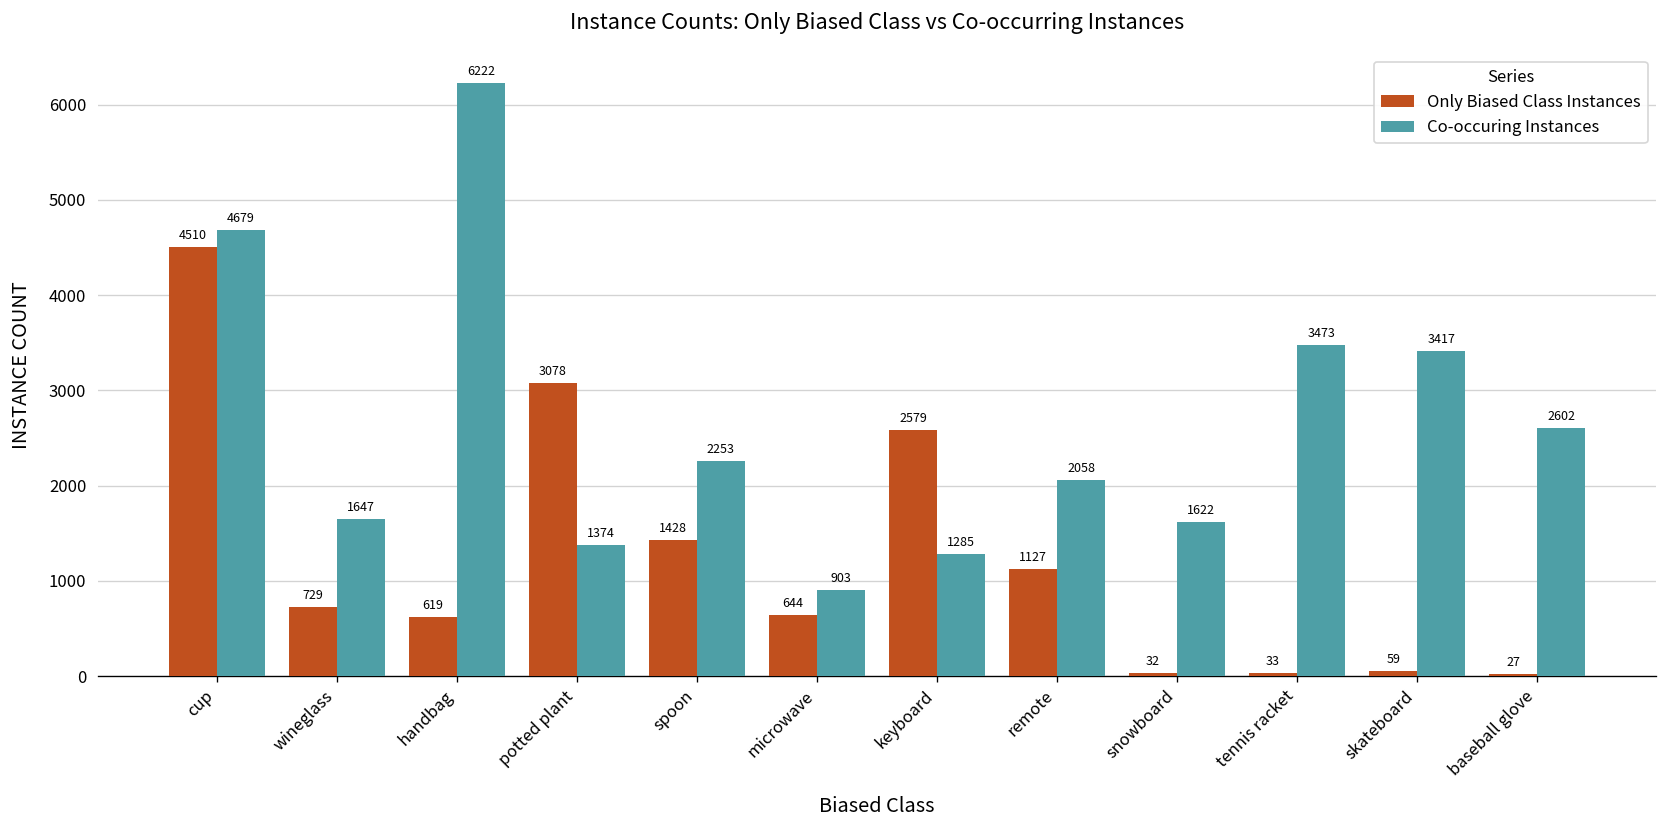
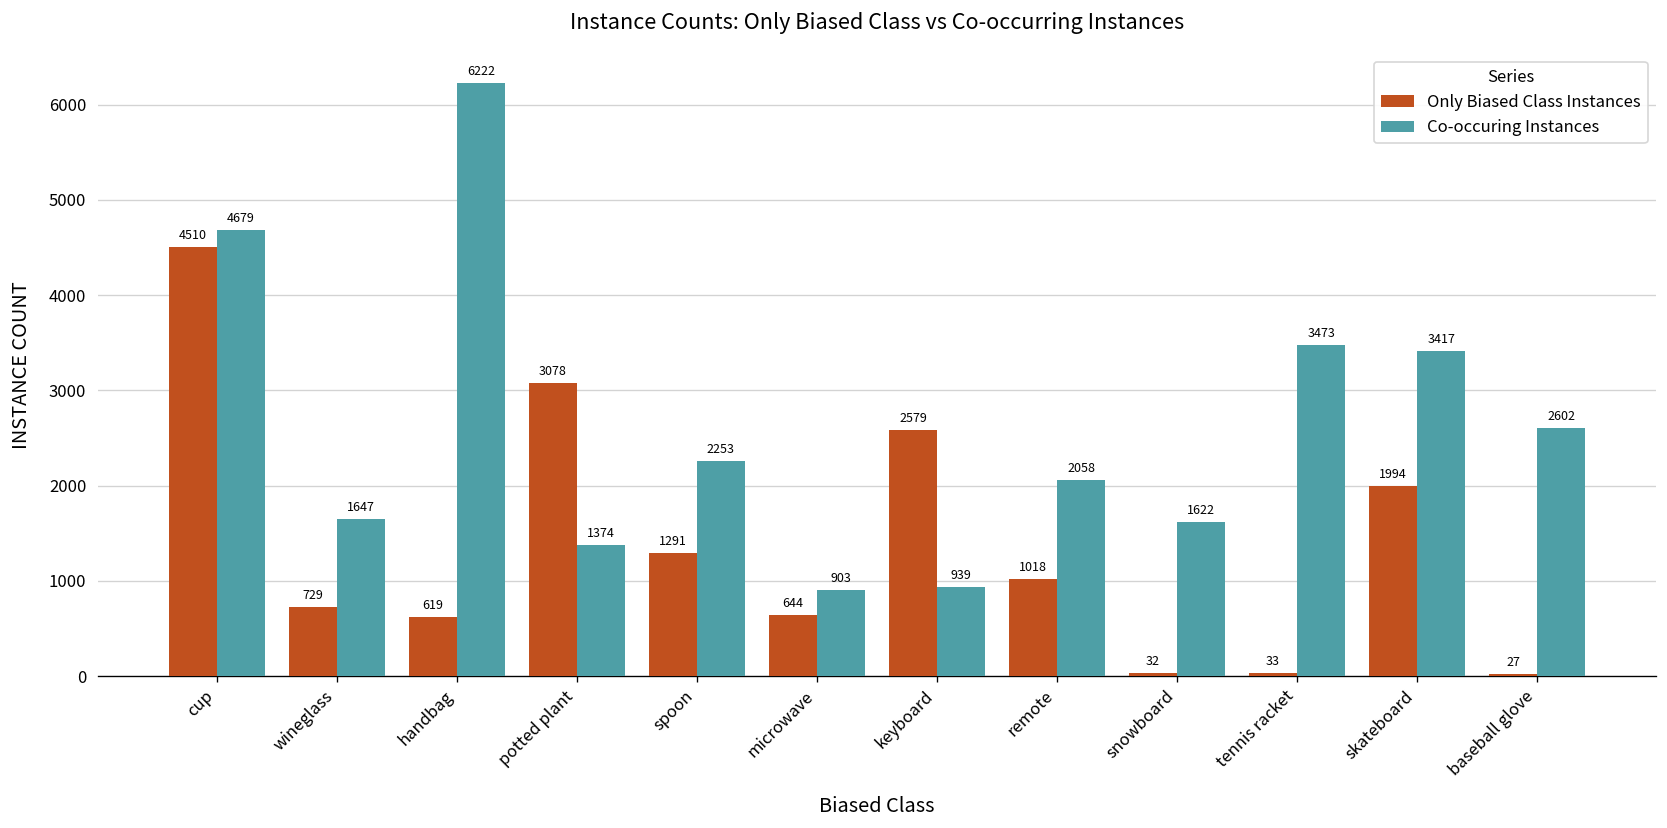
Only Biased Class Instances, spoon: 1428 -> 1291
Co-occuring Instances, keyboard: 1285 -> 939
Only Biased Class Instances, remote: 1127 -> 1018
Only Biased Class Instances, skateboard: 59 -> 1994
